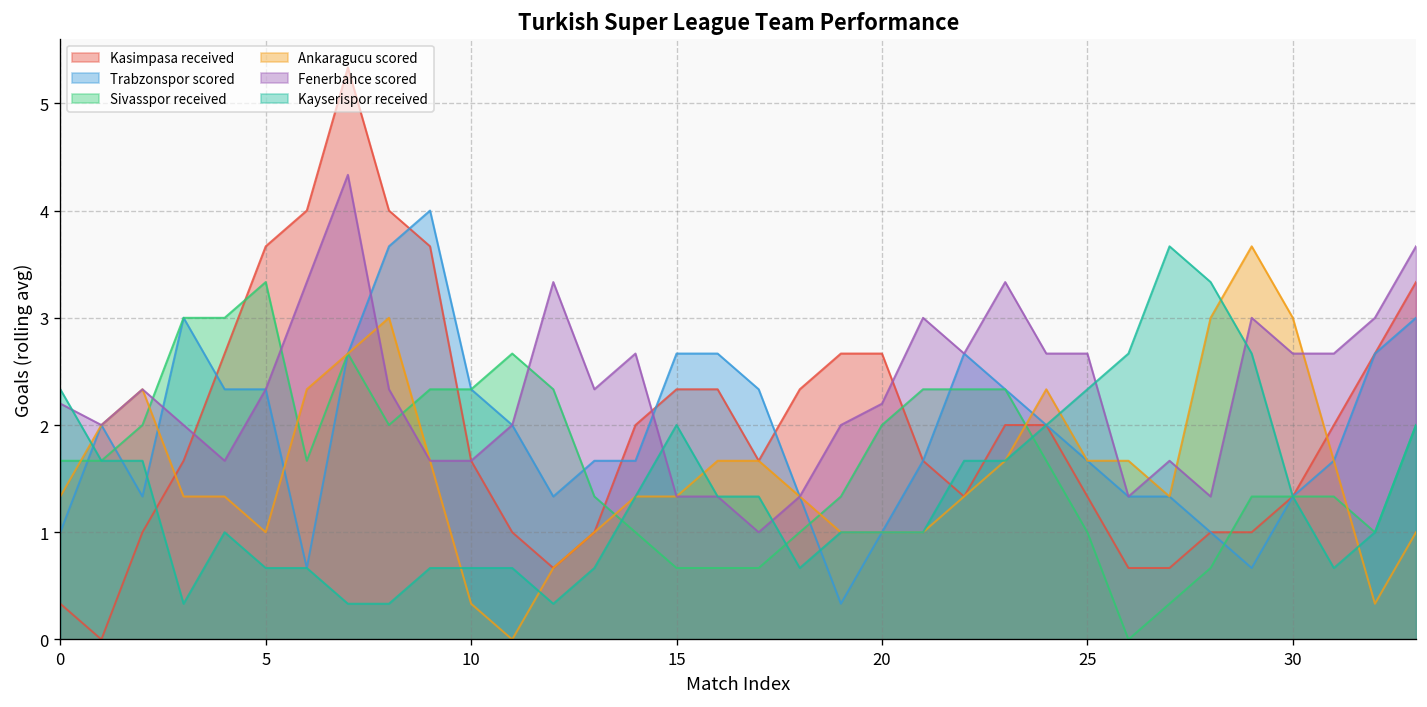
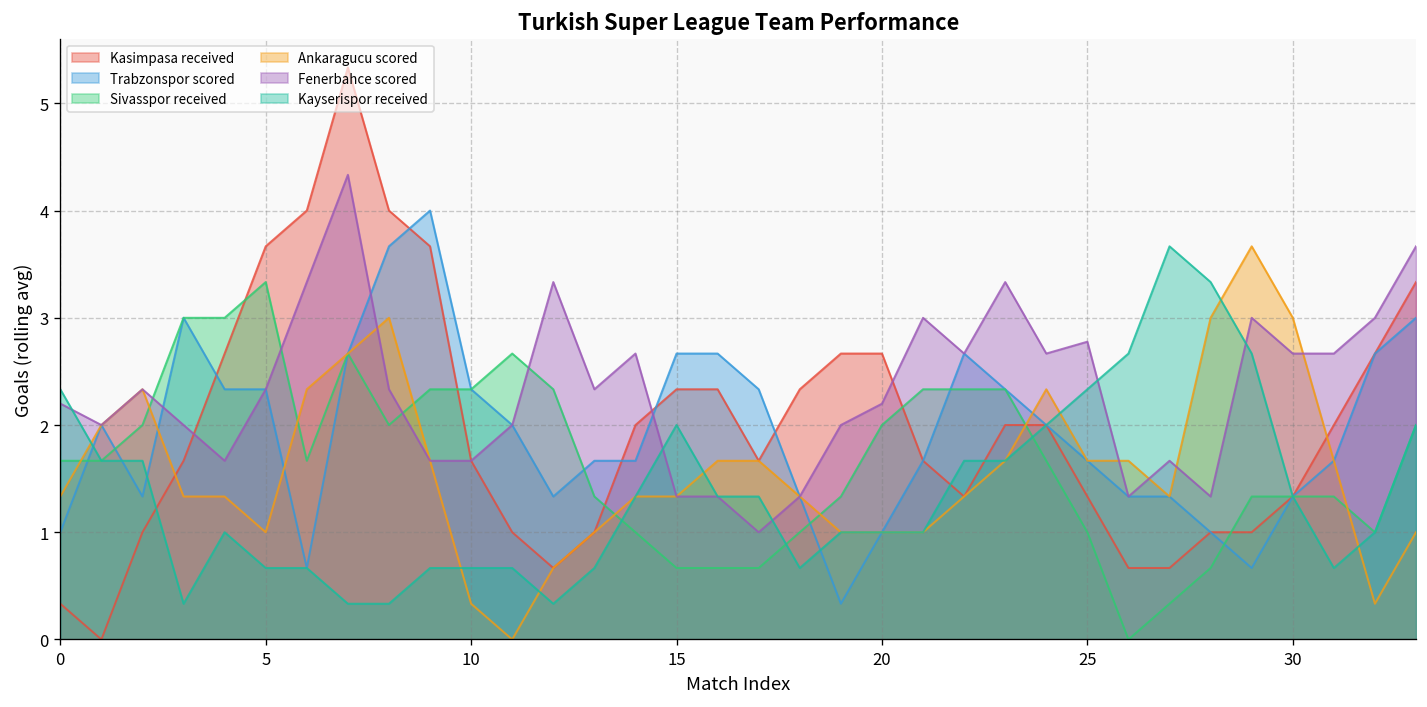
Fenerbahce scored, 25: 2.7 -> 2.8
